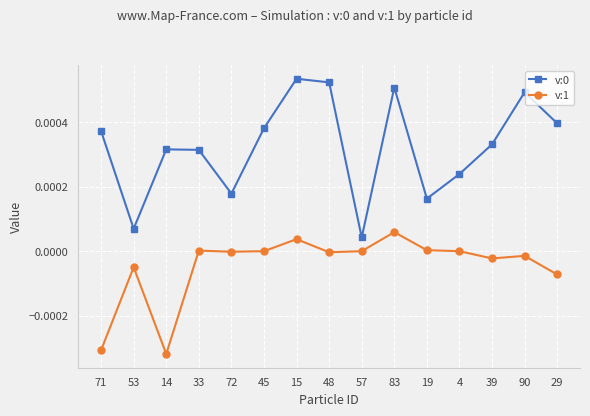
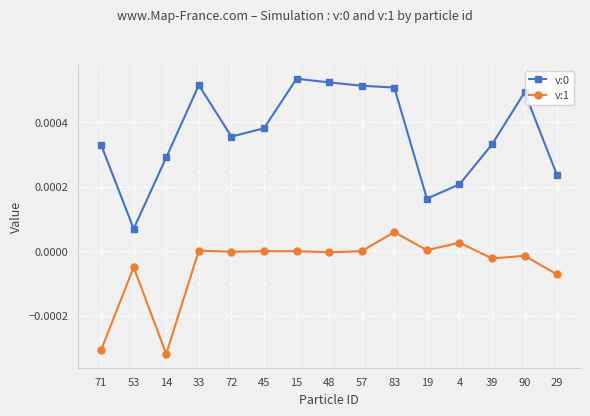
v:0, 71: 0.00037 -> 0.00033
v:0, 14: 0.00032 -> 0.00029
v:0, 33: 0.00031 -> 0.00051
v:0, 72: 0.00018 -> 0.00035
v:1, 15: 0.00004 -> 0.00000
v:0, 57: 0.00004 -> 0.00051
v:0, 4: 0.00024 -> 0.00021
v:1, 4: 0.00000 -> 0.00003
v:0, 29: 0.00040 -> 0.00023
